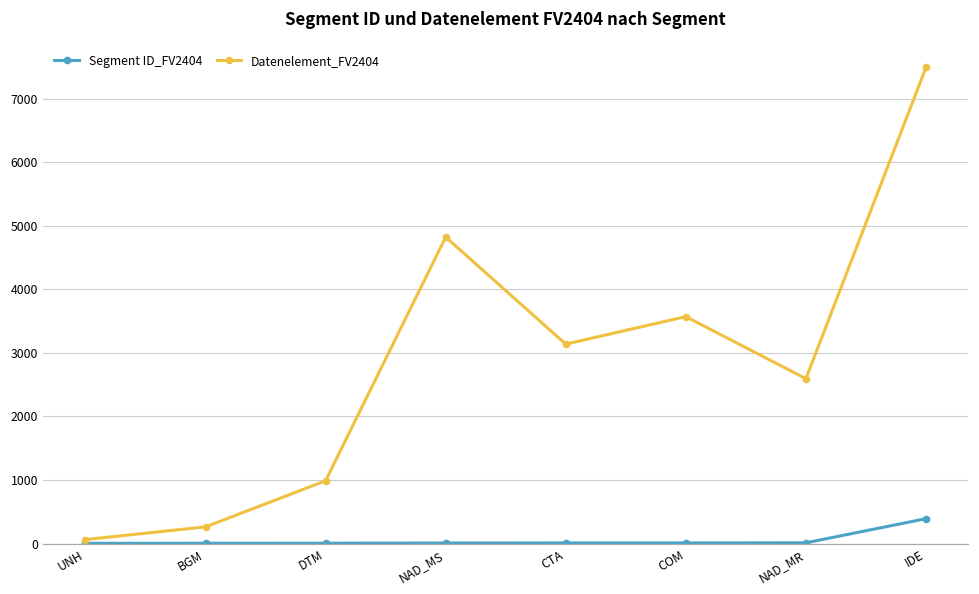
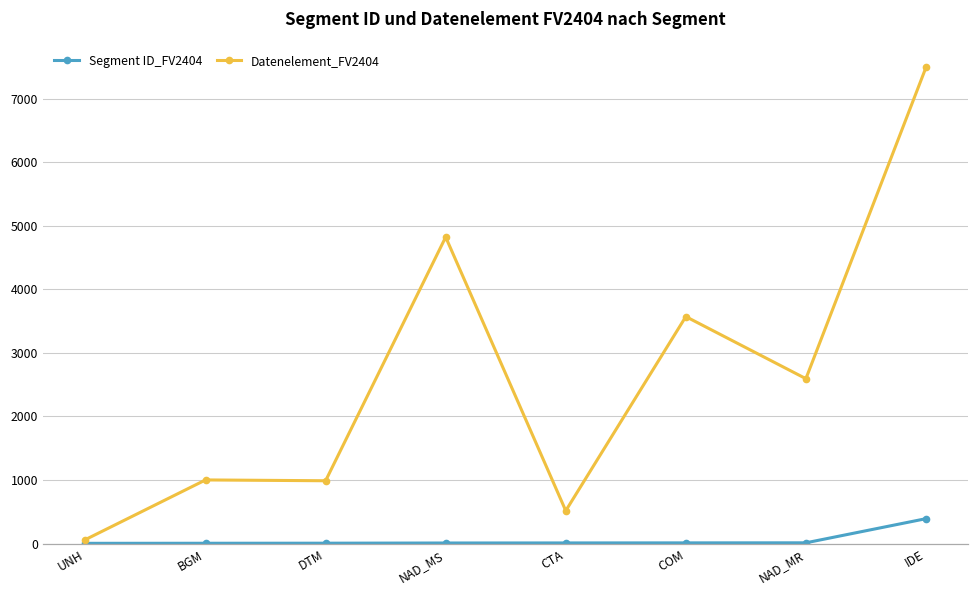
Datenelement_FV2404, BGM: 300 -> 1000
Datenelement_FV2404, CTA: 3100 -> 500
